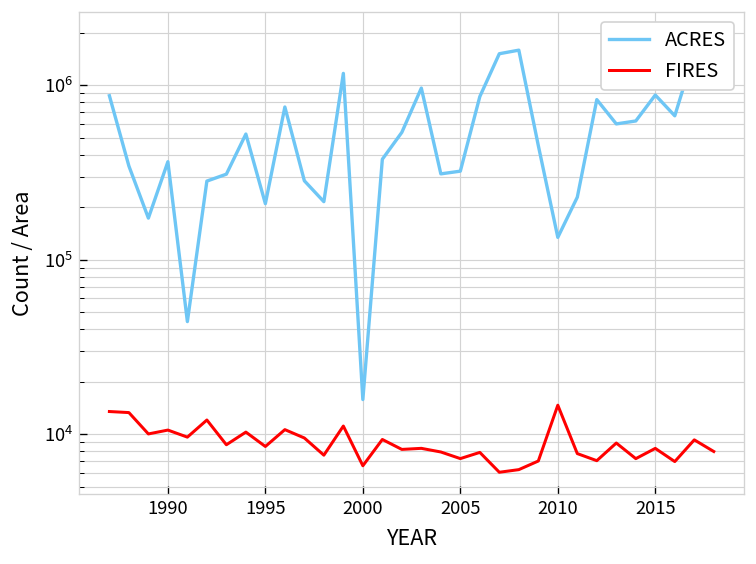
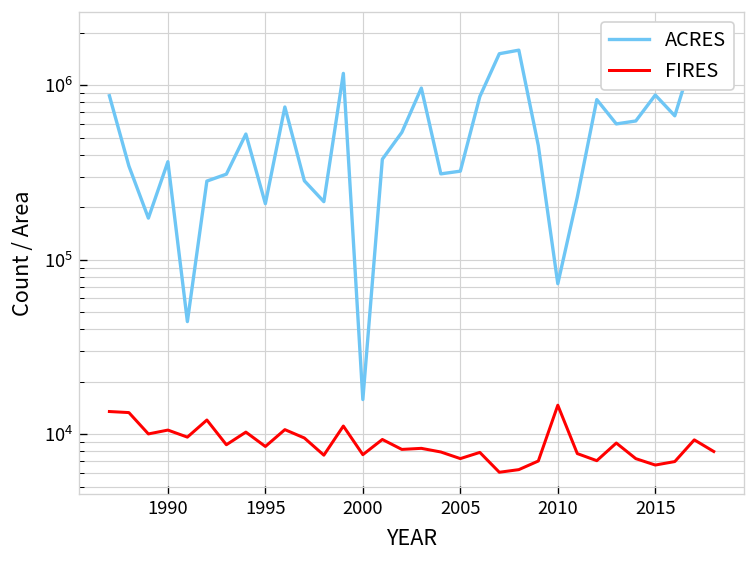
FIRES, 2000: 7000 -> 8000
ACRES, 2010: 130000 -> 70000
FIRES, 2015: 8000 -> 7000
